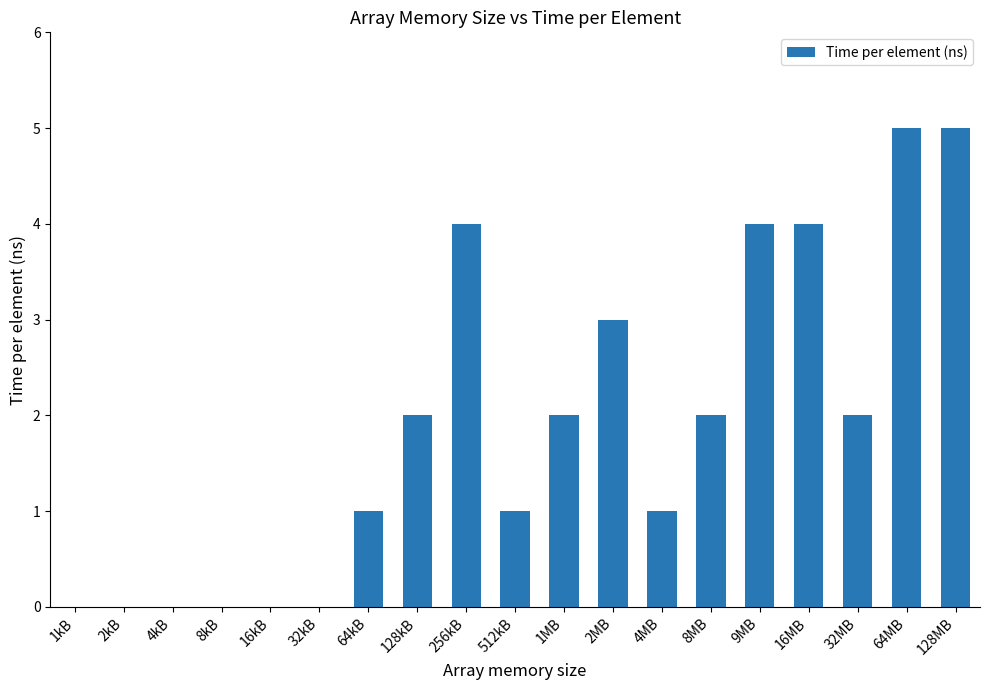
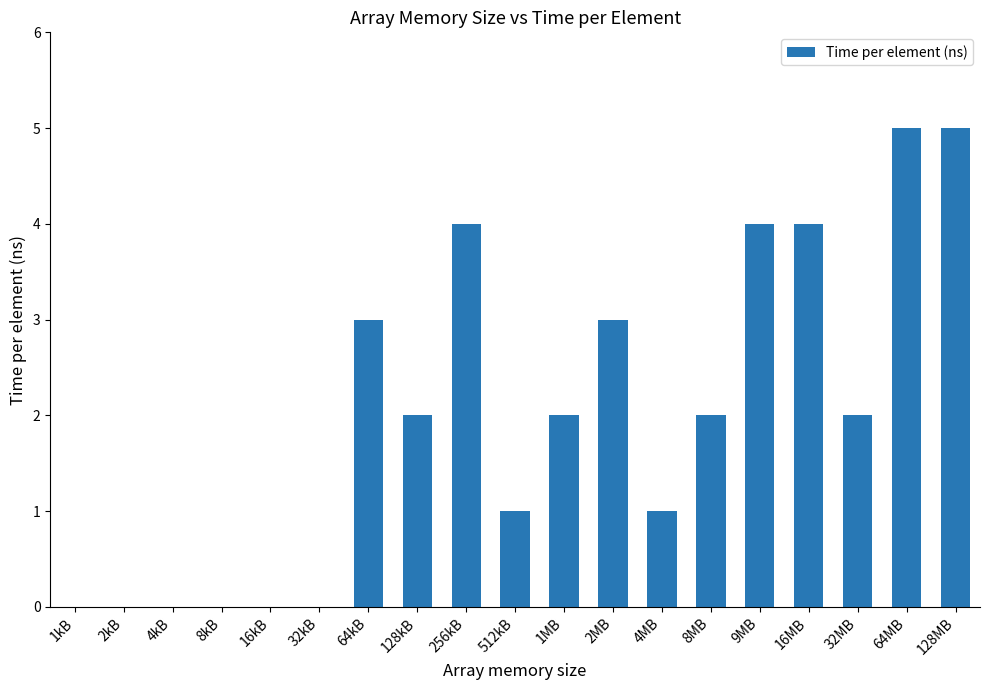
64kB: 1 -> 3
